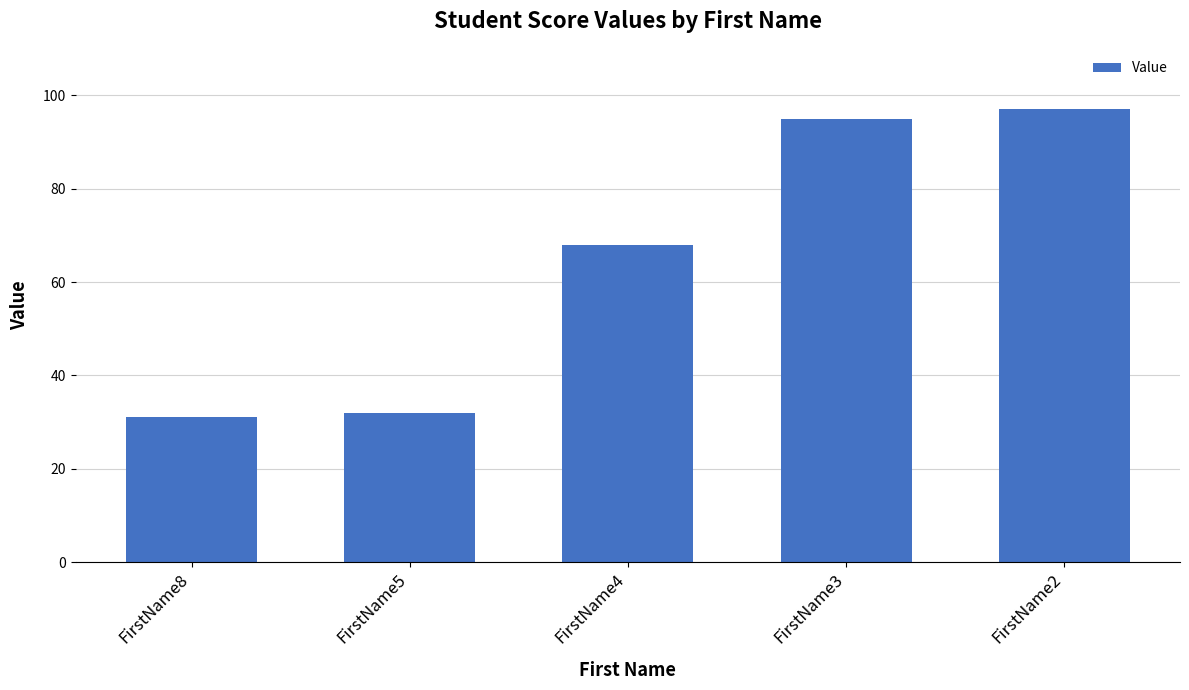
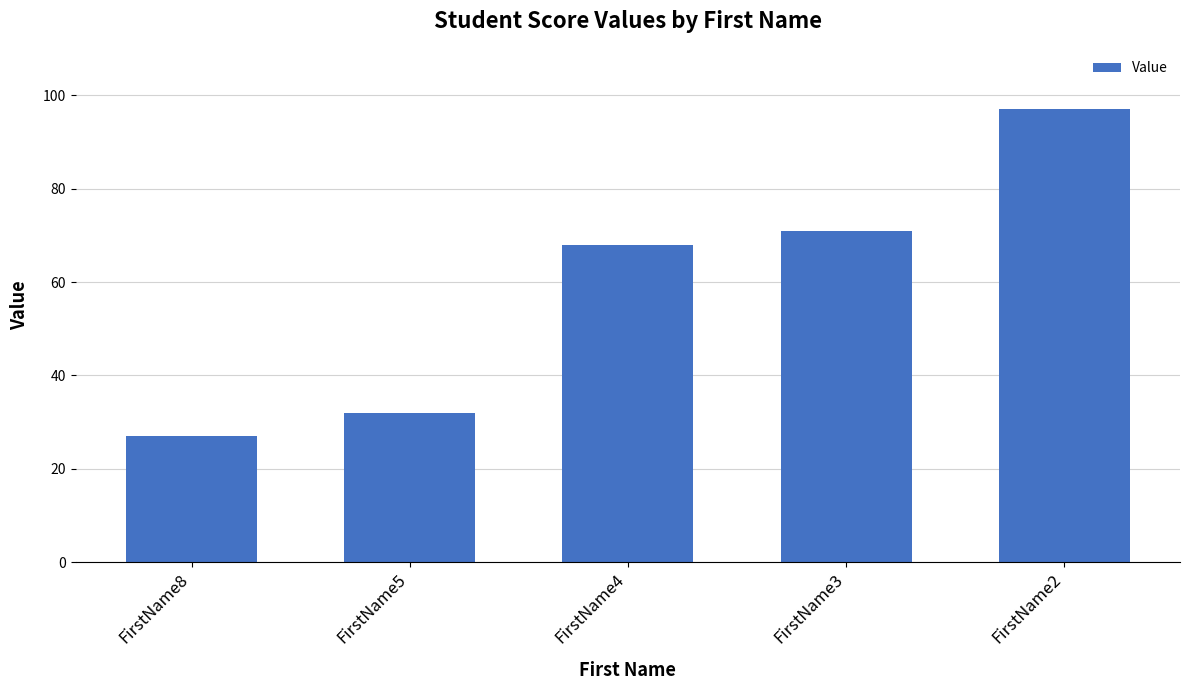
FirstName8: 31 -> 27
FirstName3: 95 -> 71
